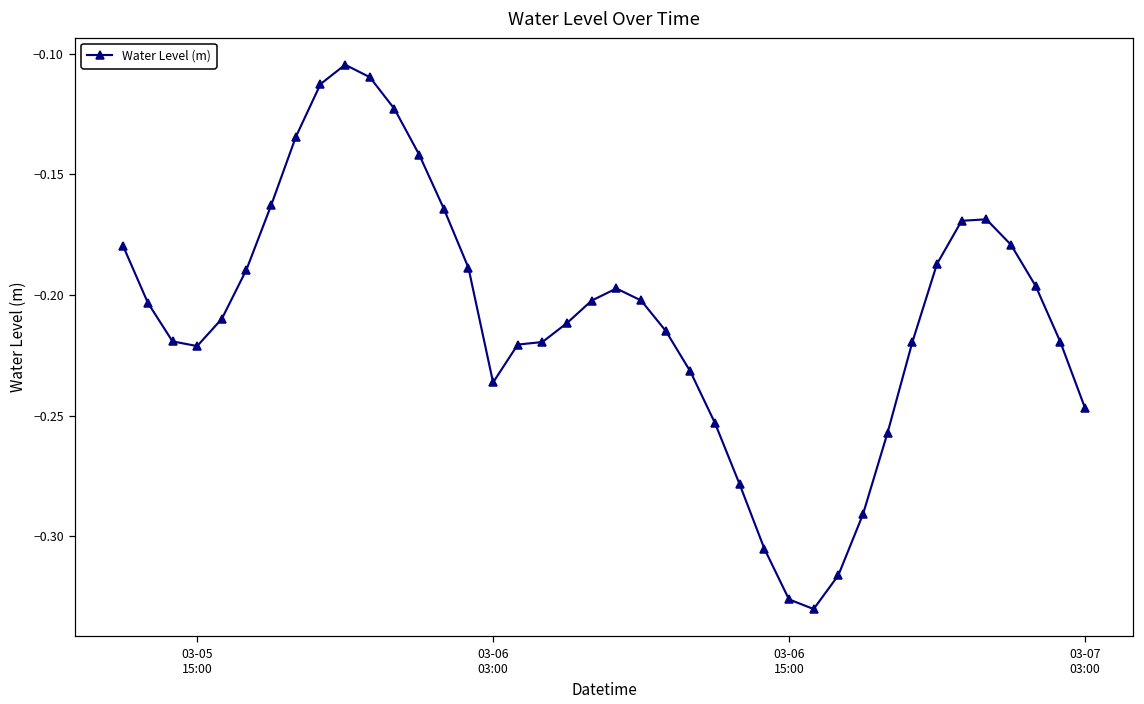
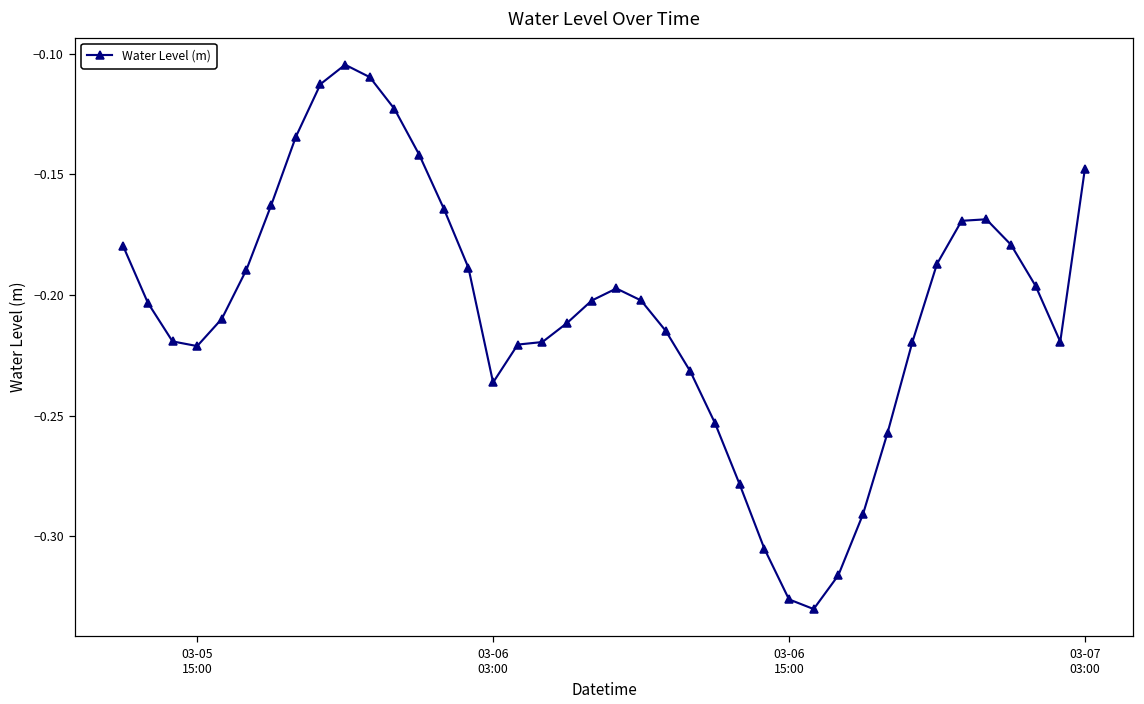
03-07 03:00: -0.247 -> -0.148
